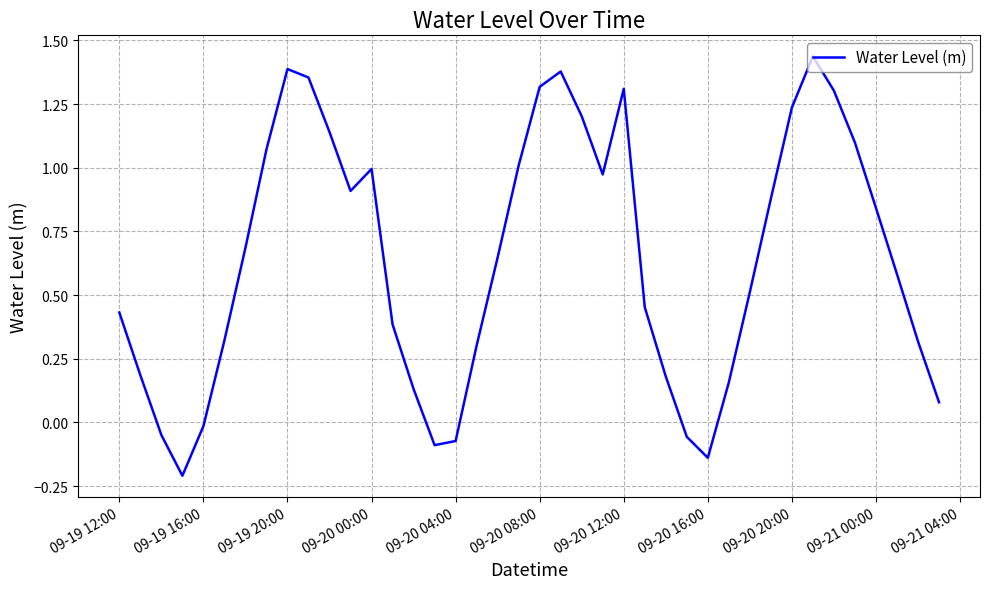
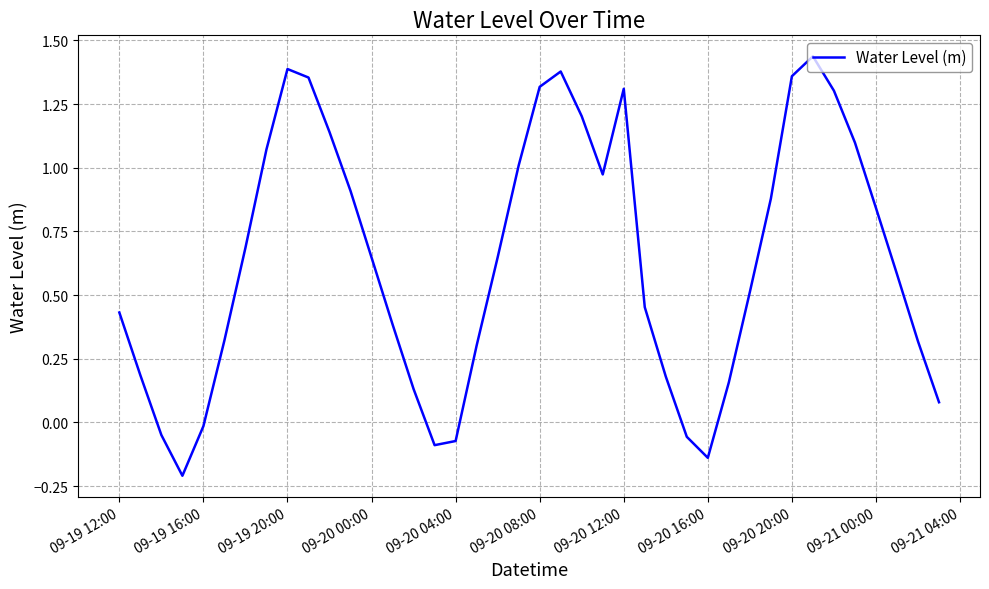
09-20 00:00: 1.00 -> 0.65
09-20 20:00: 1.24 -> 1.36
